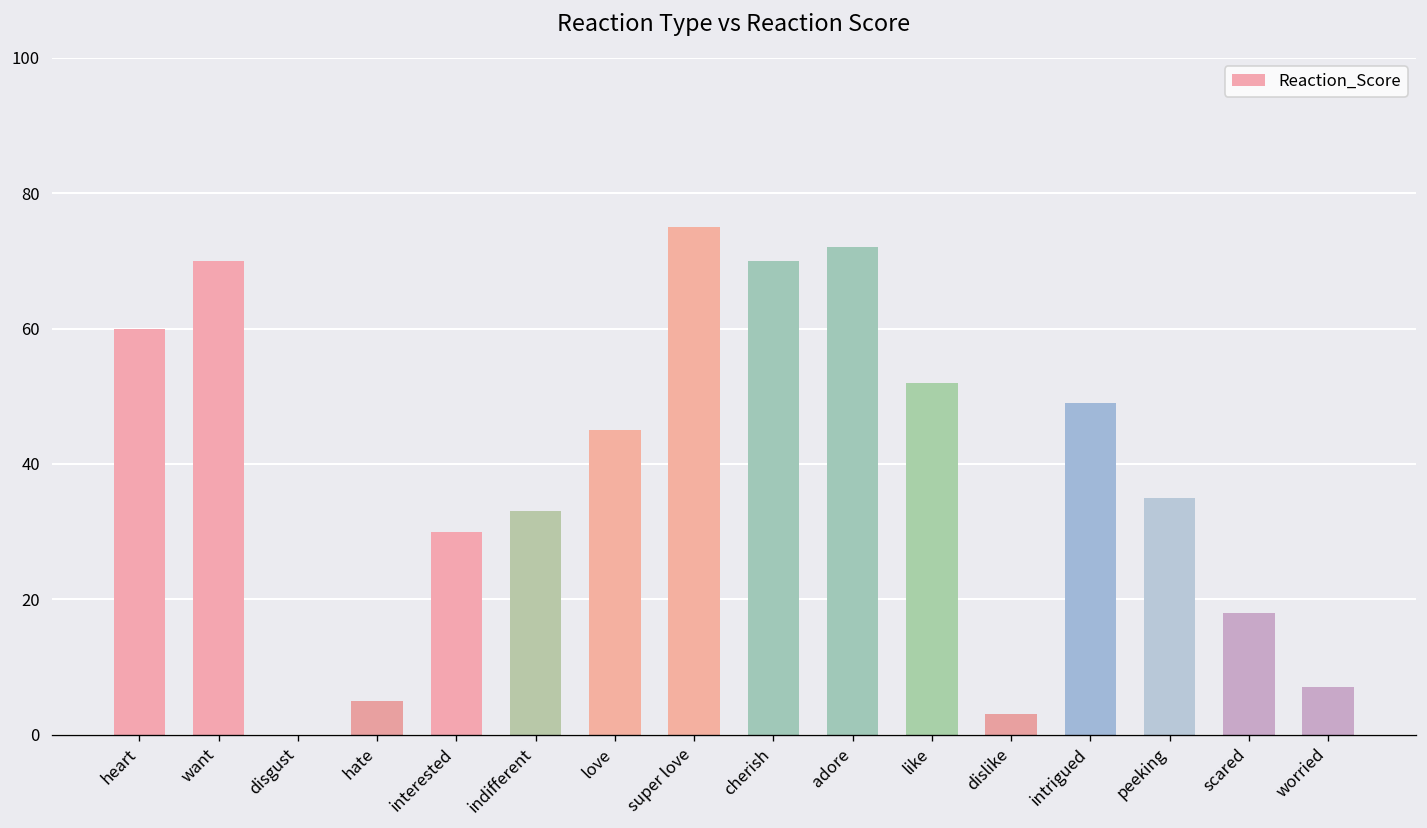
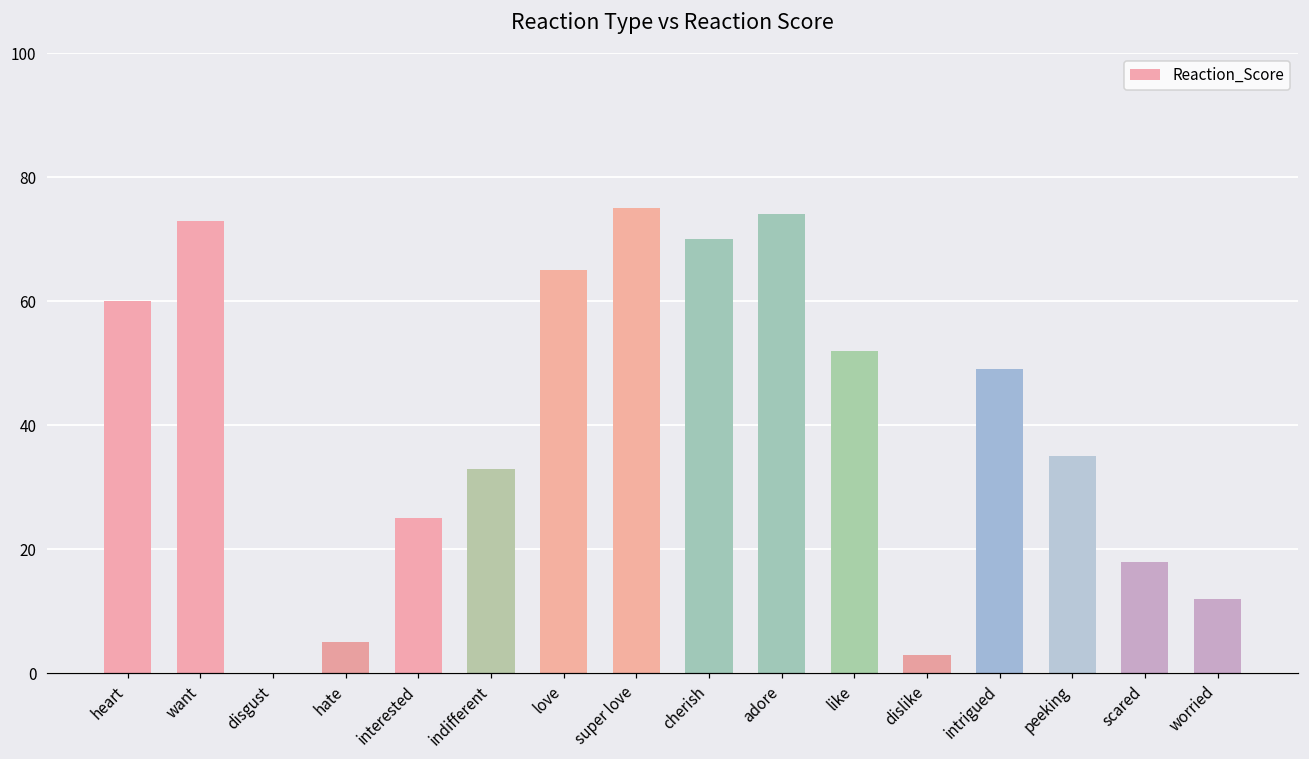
want: 70 -> 73
interested: 30 -> 25
love: 45 -> 65
adore: 72 -> 74
worried: 7 -> 12
